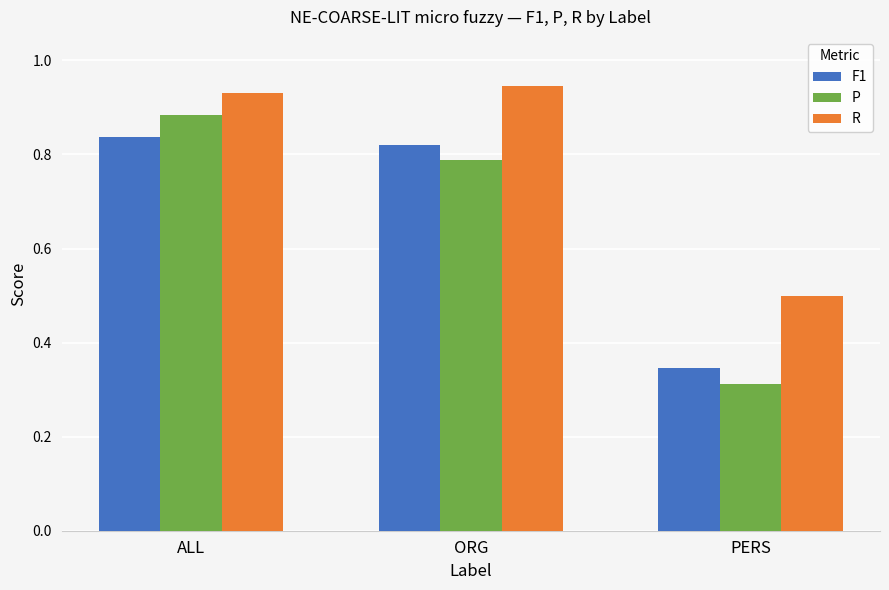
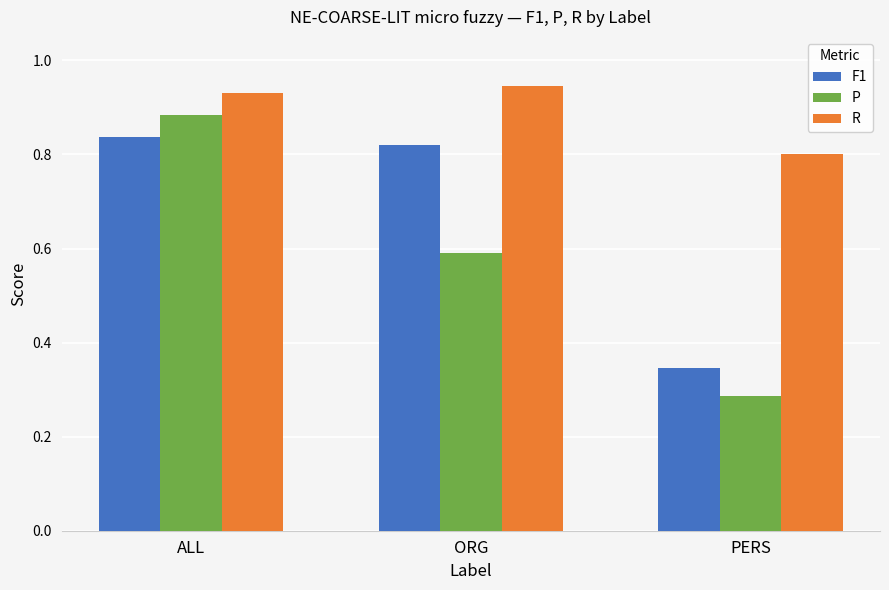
P, ORG: 0.79 -> 0.59
P, PERS: 0.31 -> 0.29
R, PERS: 0.5 -> 0.8
